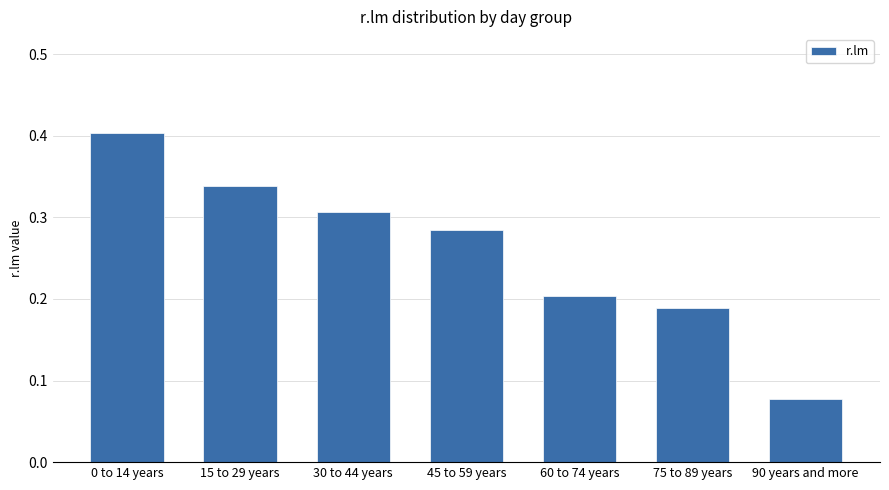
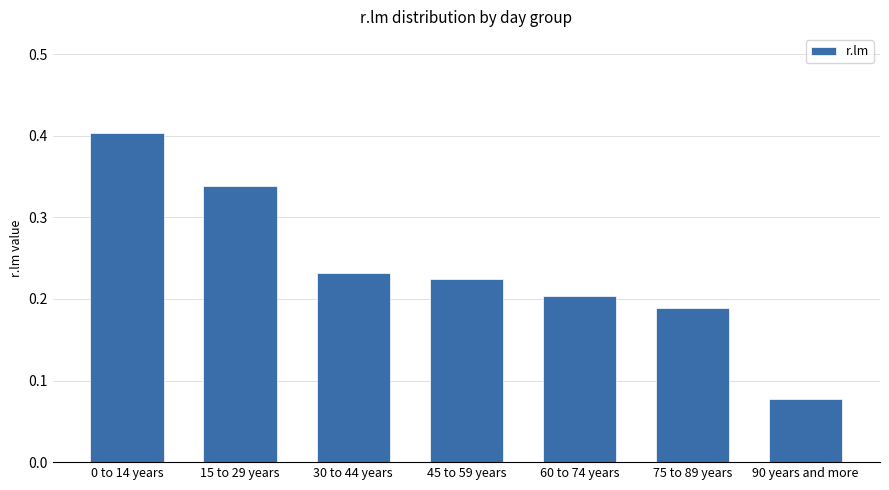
30 to 44 years: 0.31 -> 0.23
45 to 59 years: 0.28 -> 0.22
